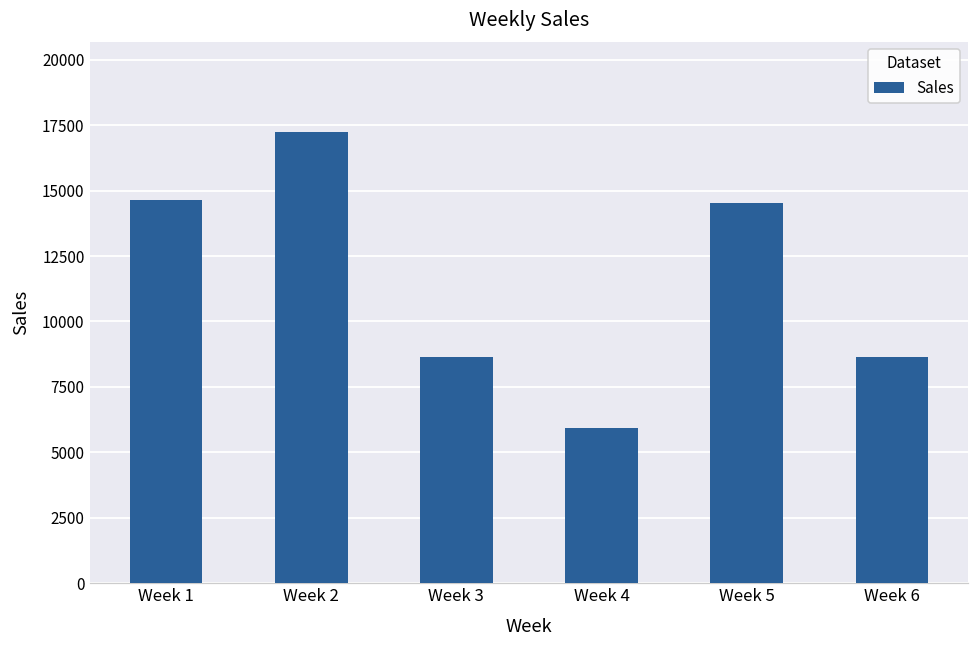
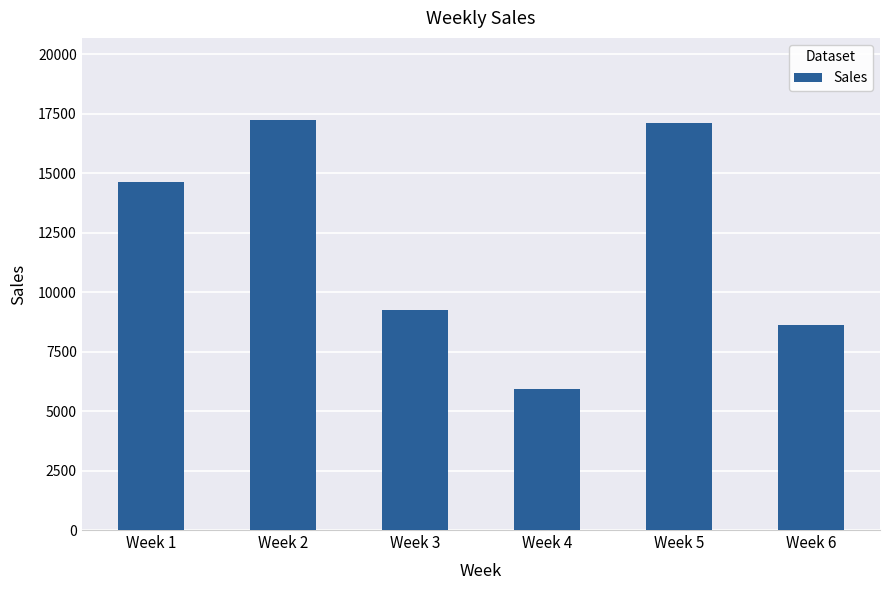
Week 3: 8700 -> 9200
Week 5: 14500 -> 17100
